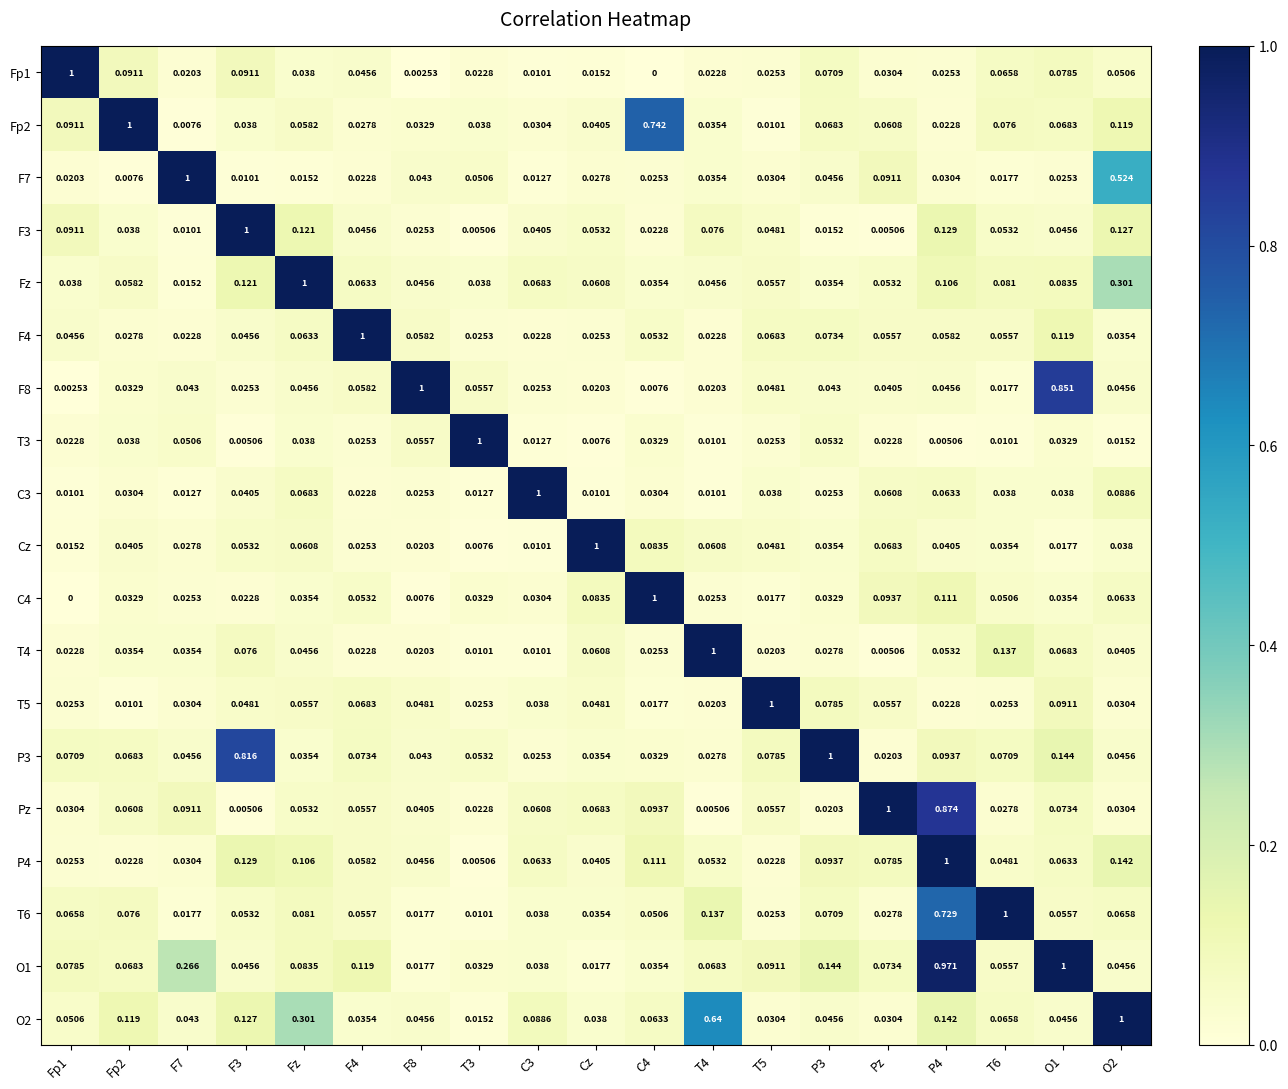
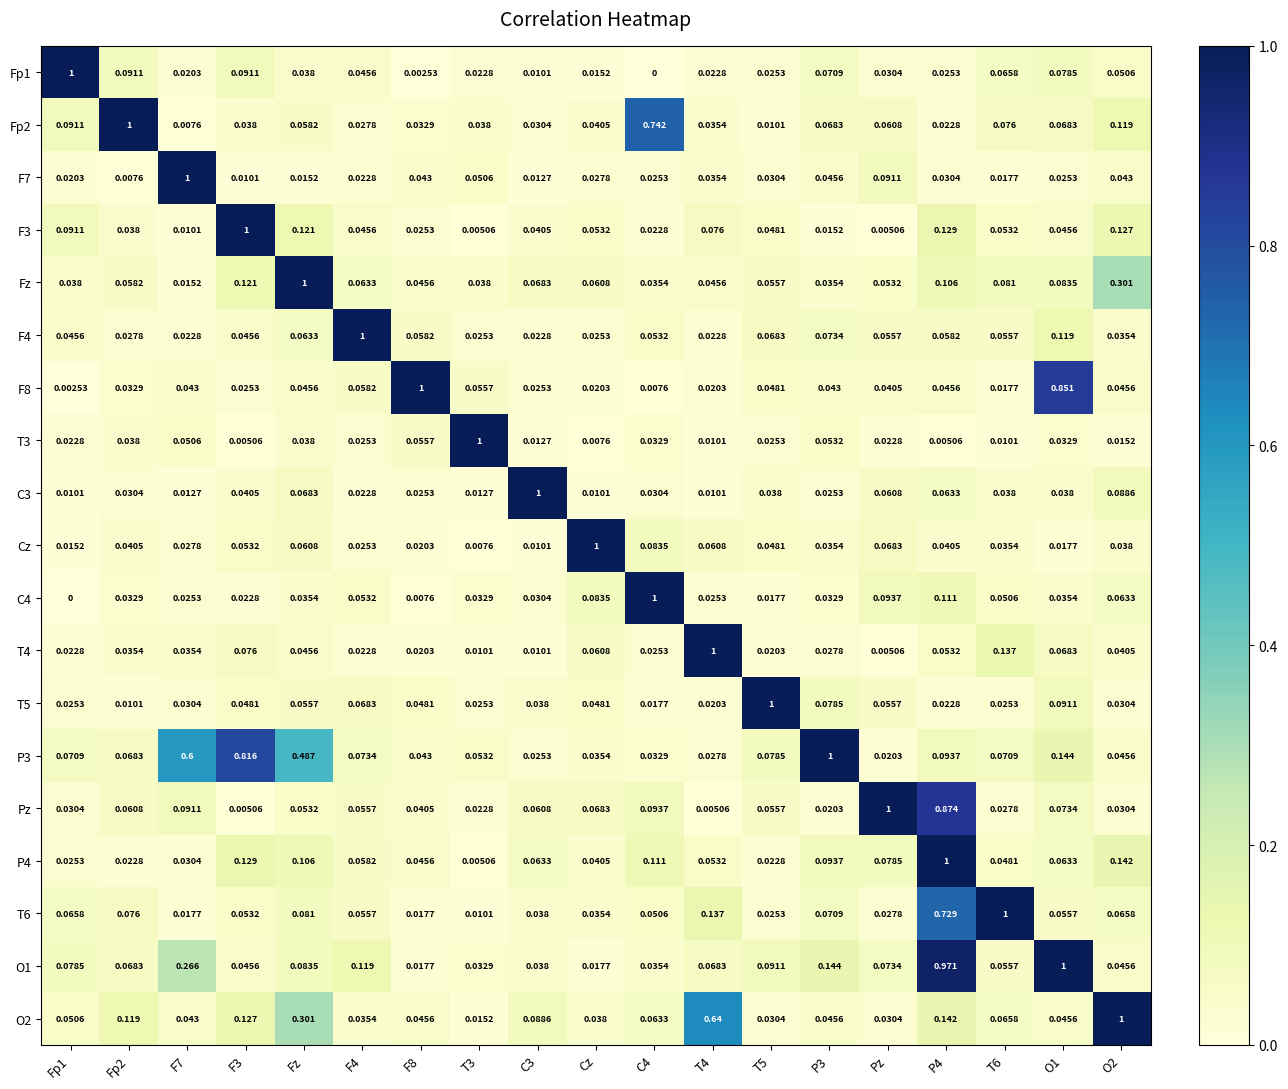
F7, O2: 0.524 -> 0.043
P3, F7: 0.0456 -> 0.6
P3, Fz: 0.0354 -> 0.487
